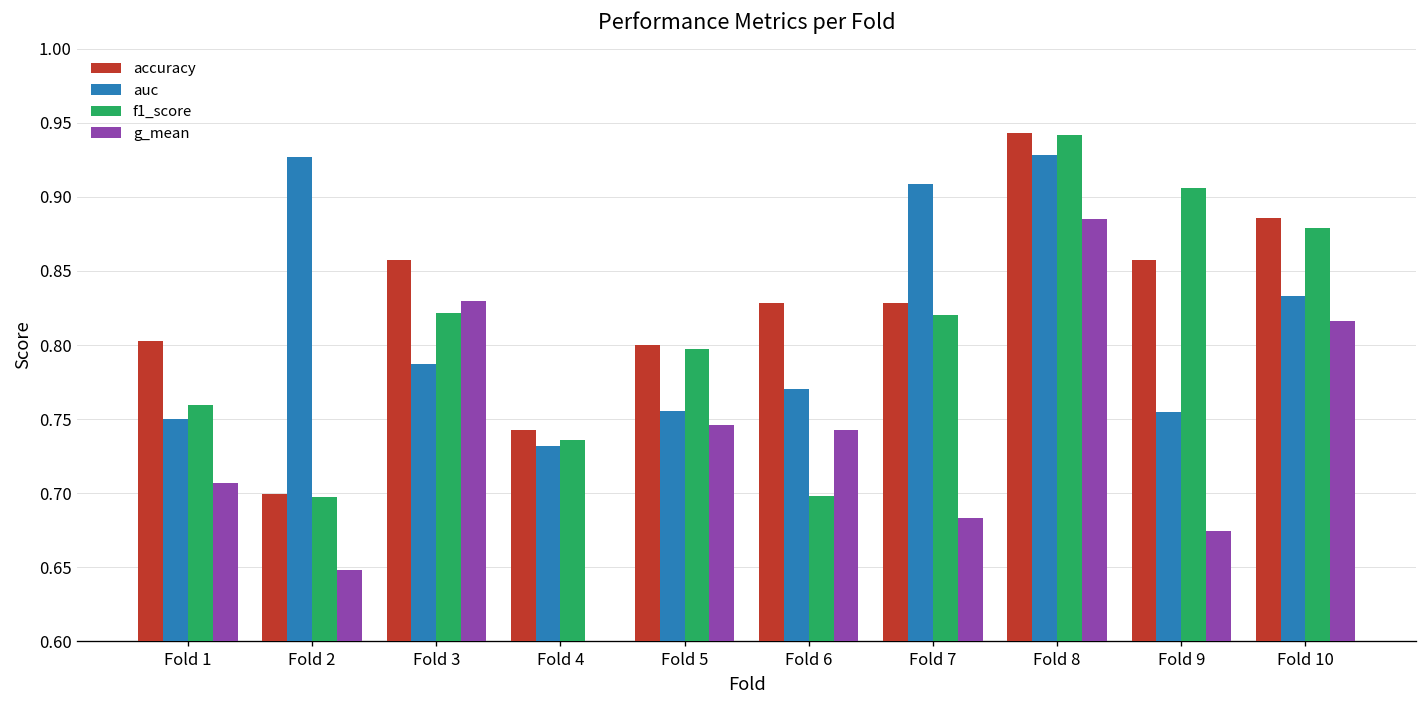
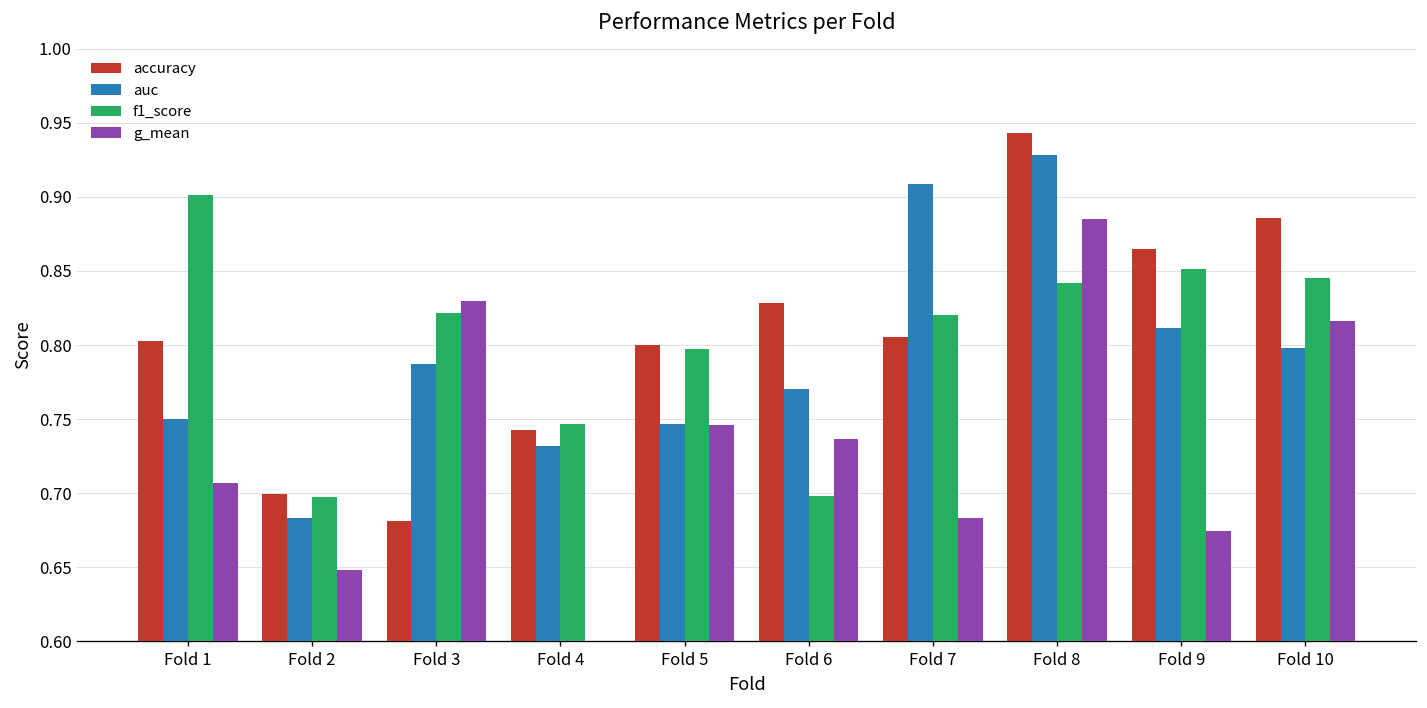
f1_score, Fold 1: 0.759 -> 0.902
auc, Fold 2: 0.927 -> 0.683
accuracy, Fold 3: 0.857 -> 0.681
f1_score, Fold 4: 0.736 -> 0.746
auc, Fold 5: 0.756 -> 0.747
g_mean, Fold 6: 0.743 -> 0.736
accuracy, Fold 7: 0.829 -> 0.805
f1_score, Fold 8: 0.942 -> 0.842
accuracy, Fold 9: 0.857 -> 0.865
auc, Fold 9: 0.755 -> 0.812
f1_score, Fold 9: 0.906 -> 0.851
auc, Fold 10: 0.833 -> 0.798
f1_score, Fold 10: 0.879 -> 0.846
